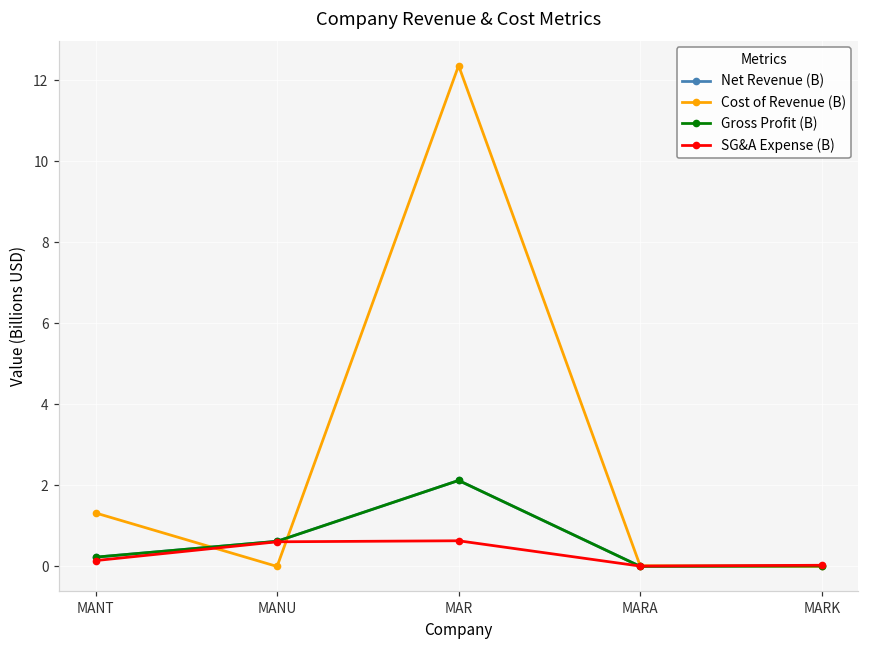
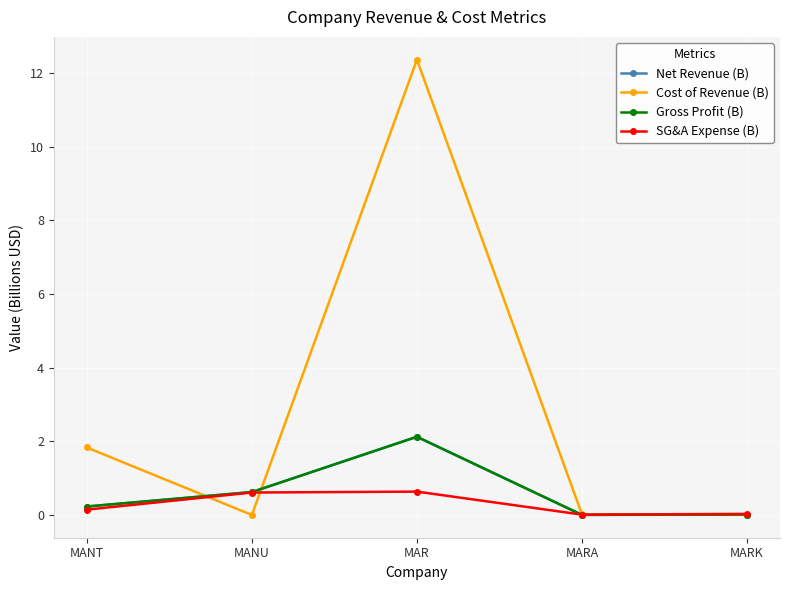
Cost of Revenue (B), MANT: 1.3 -> 1.8
